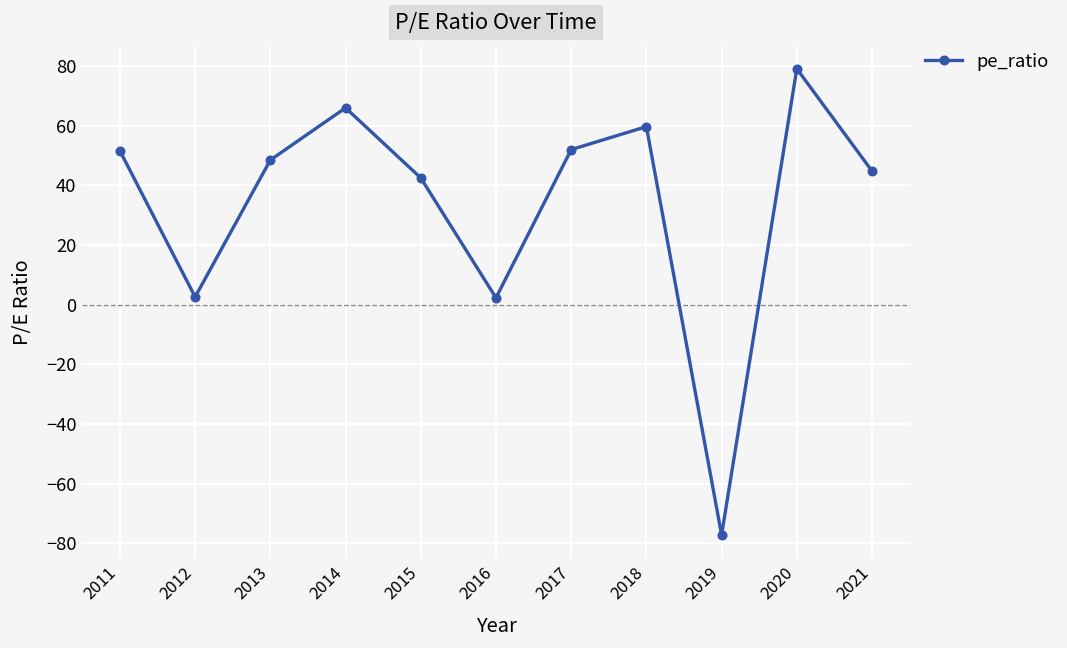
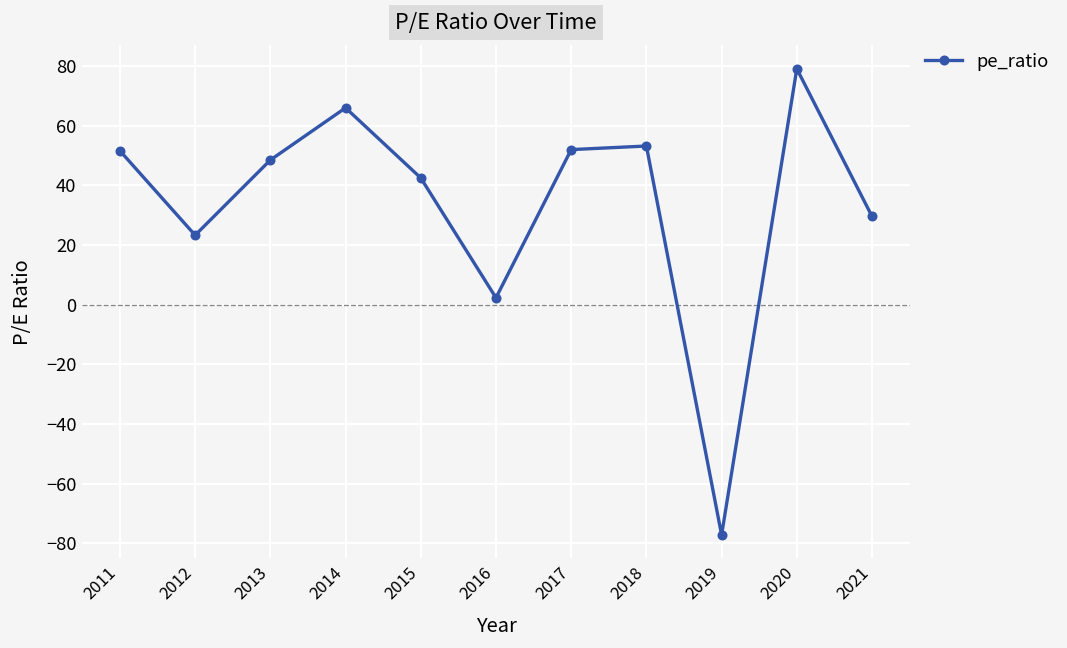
2012: 3 -> 23
2018: 60 -> 53
2021: 45 -> 30
